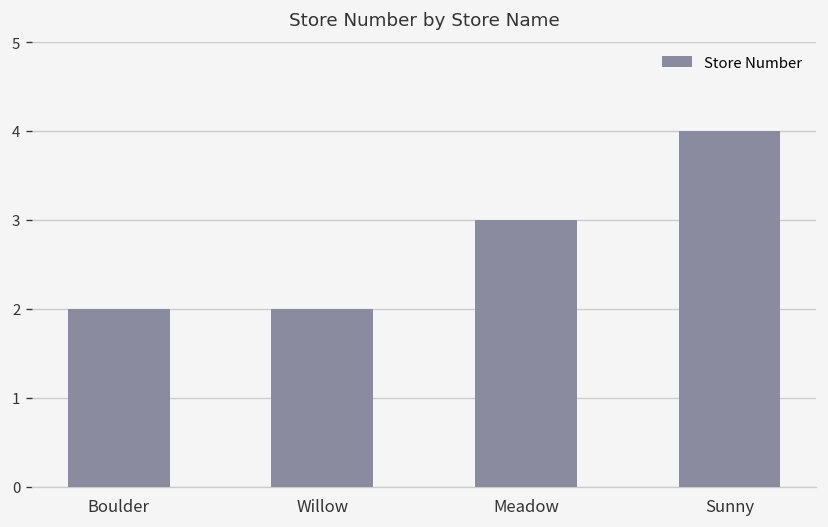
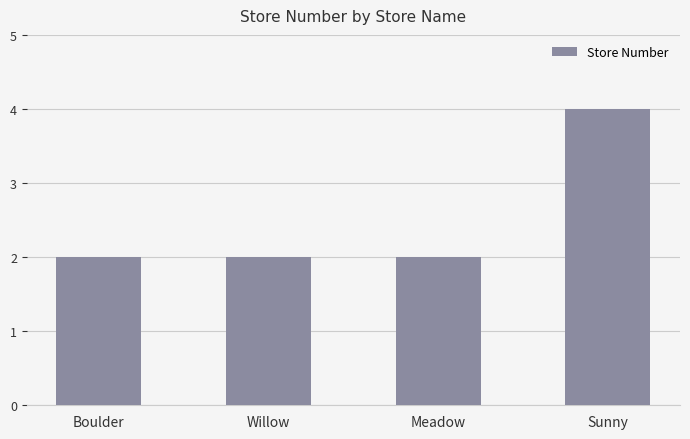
Meadow: 3 -> 2
